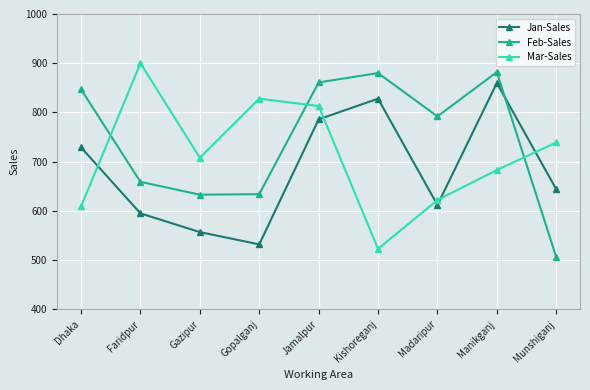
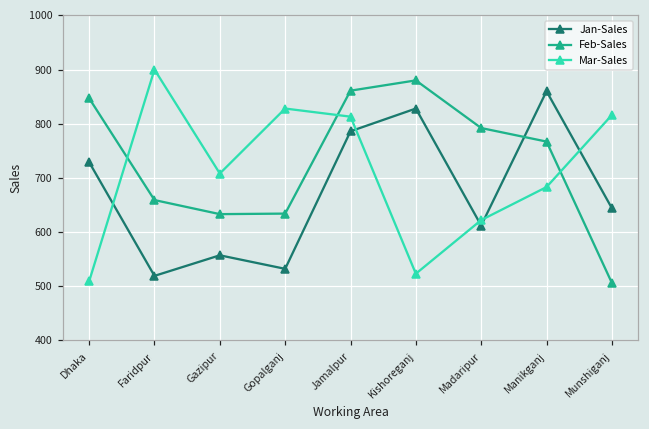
Mar-Sales, Dhaka: 610 -> 510
Jan-Sales, Faridpur: 600 -> 520
Feb-Sales, Manikganj: 880 -> 770
Mar-Sales, Munshiganj: 740 -> 820
